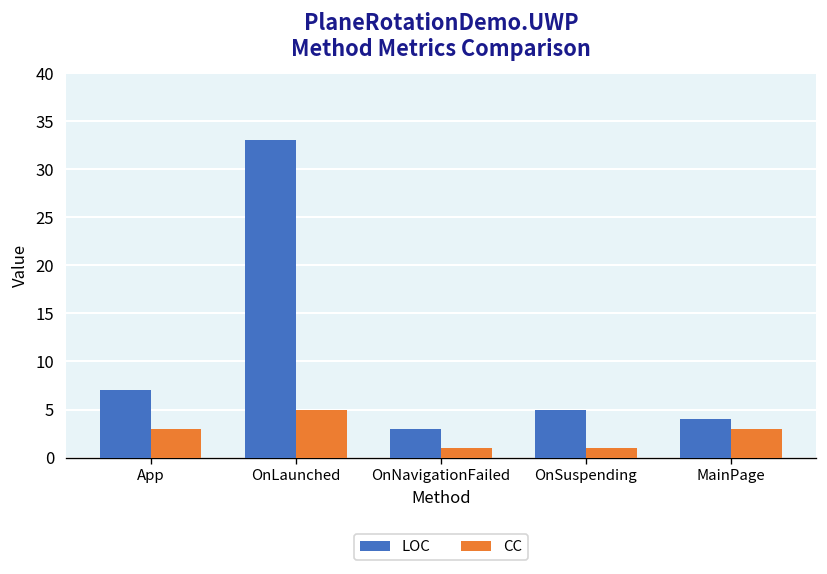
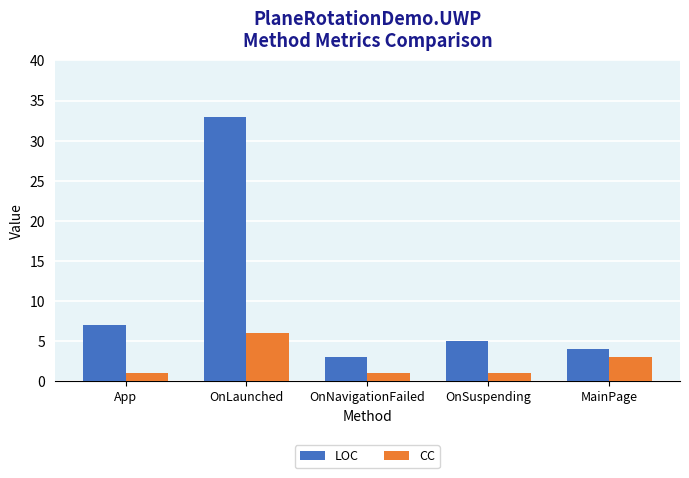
CC, App: 3 -> 1
CC, OnLaunched: 5 -> 6
